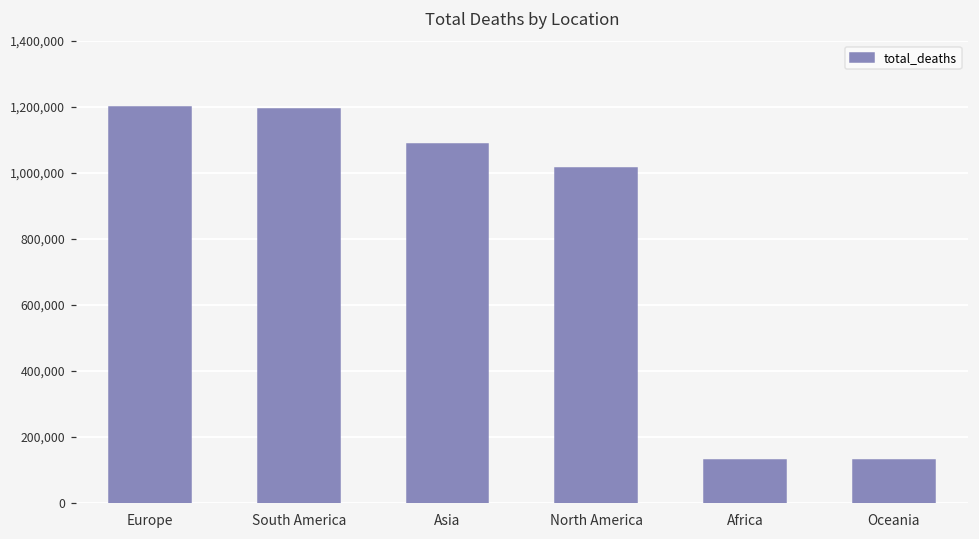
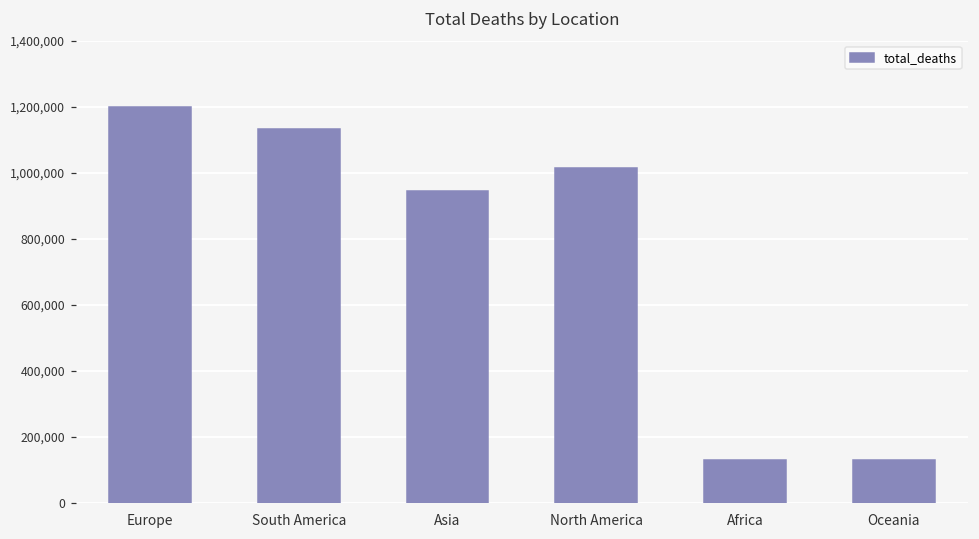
South America: 1,190,000 -> 1,130,000
Asia: 1,090,000 -> 940,000
